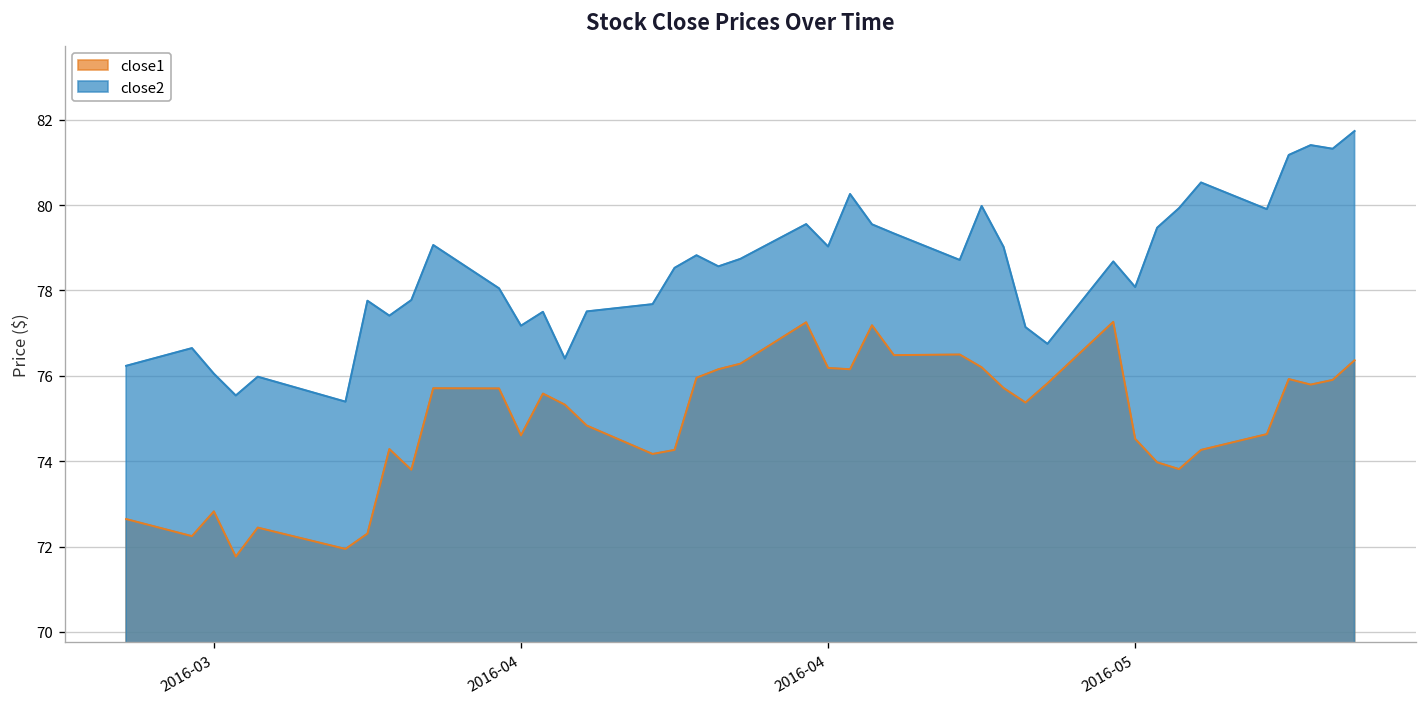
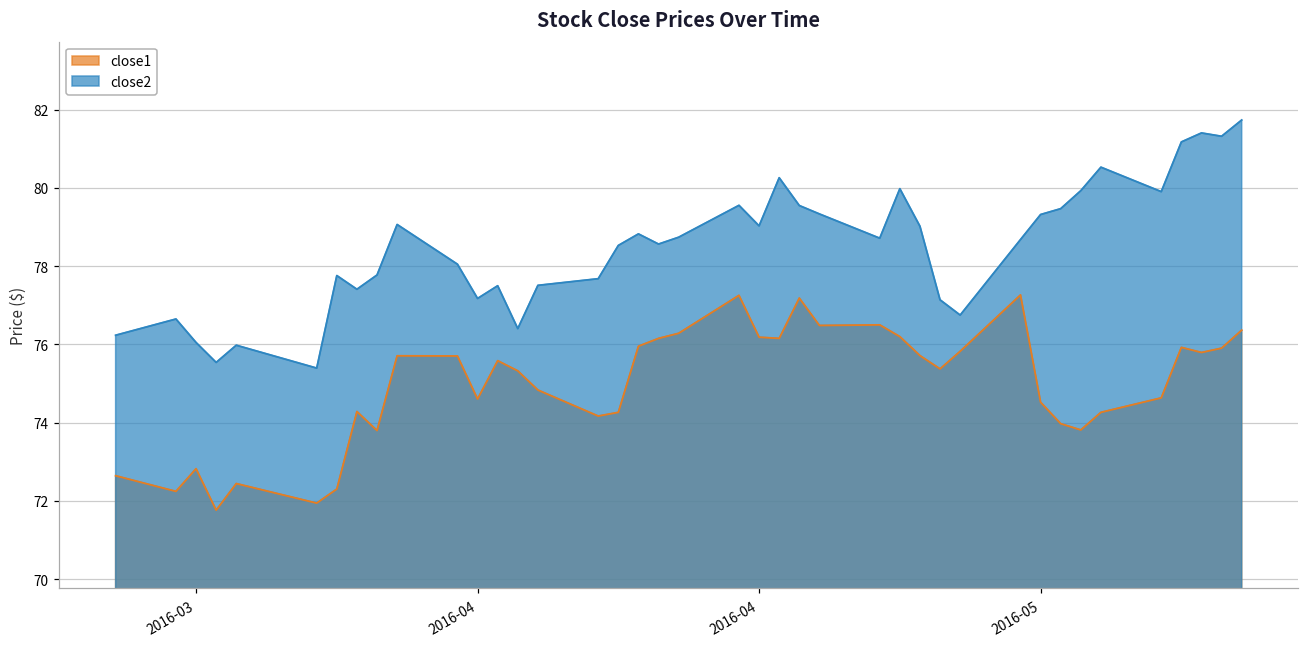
close2, 2016-05: 78.1 -> 79.3
